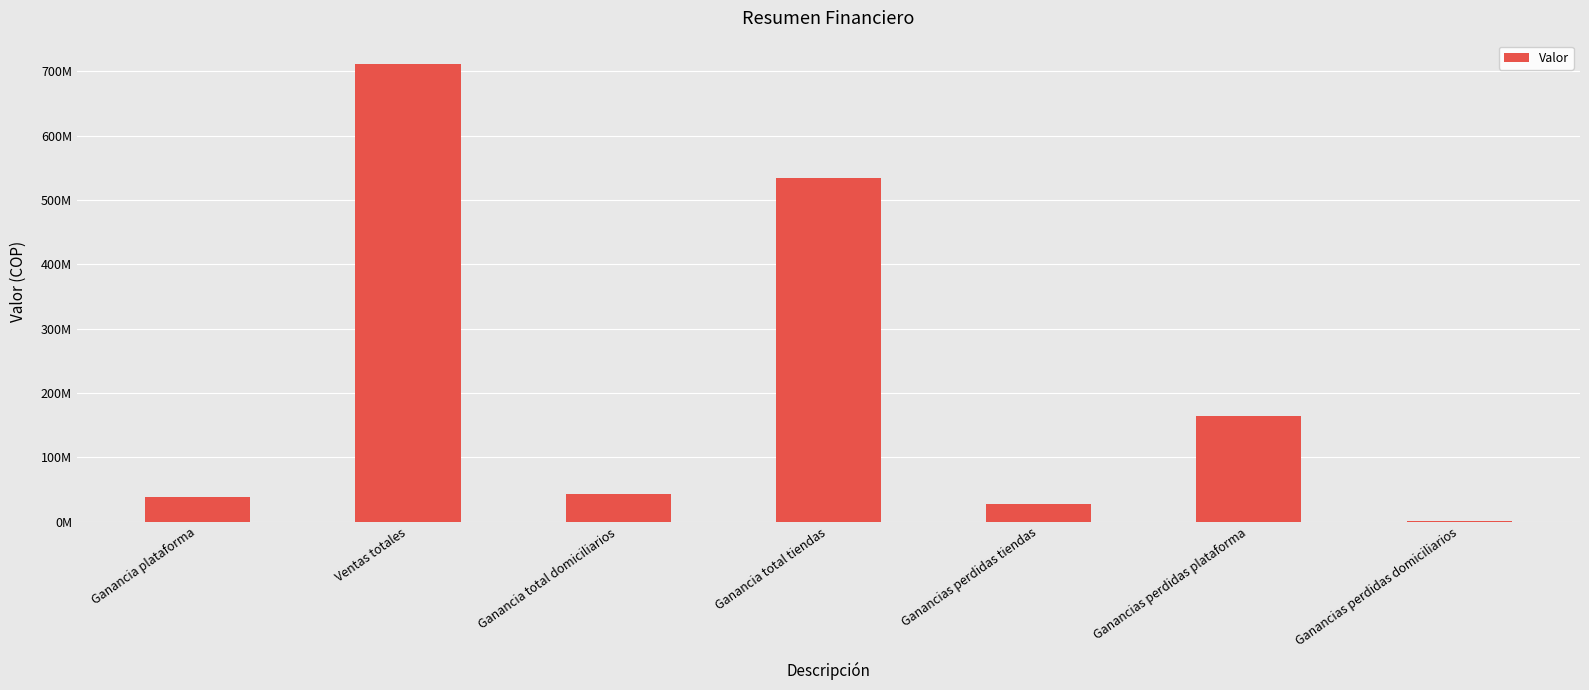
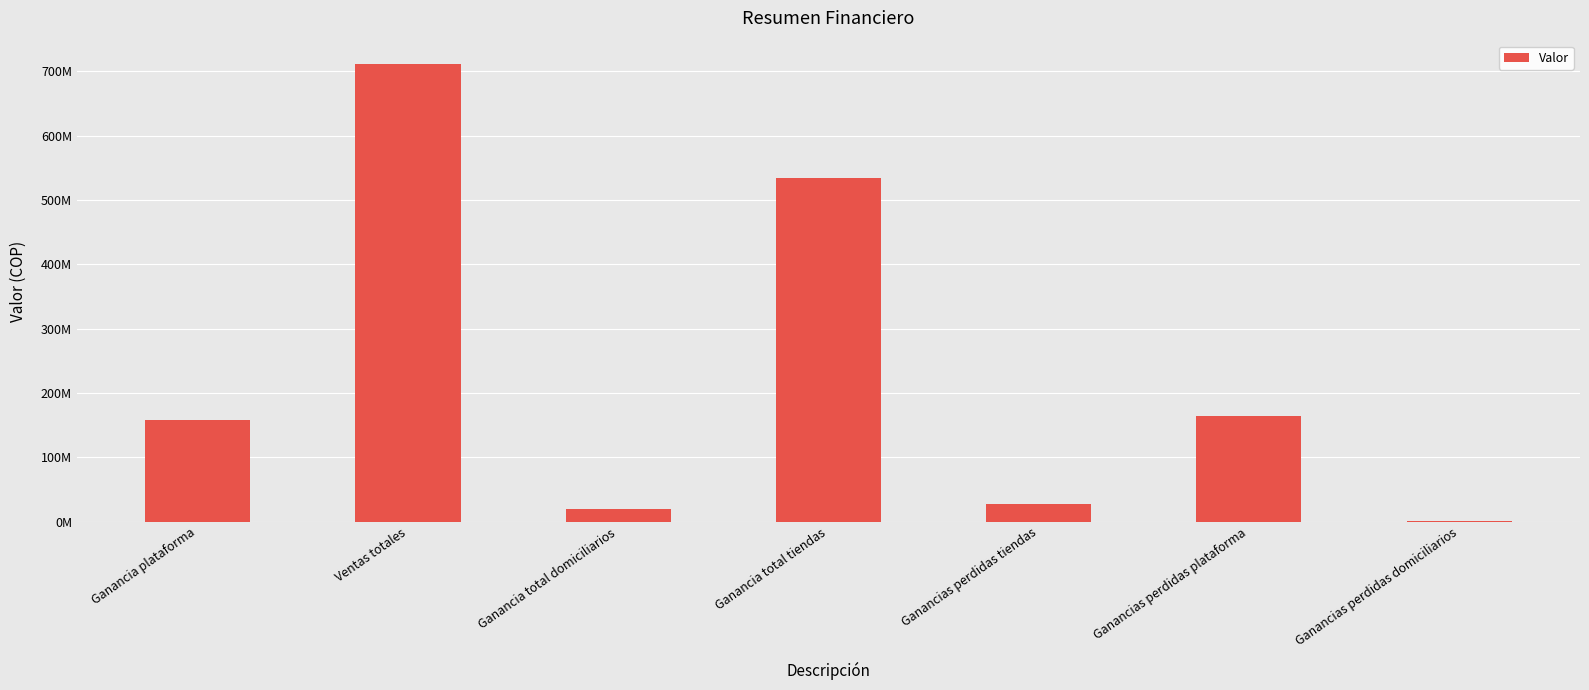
Ganancia plataforma: 40000000 -> 160000000
Ganancia total domiciliarios: 40000000 -> 20000000
